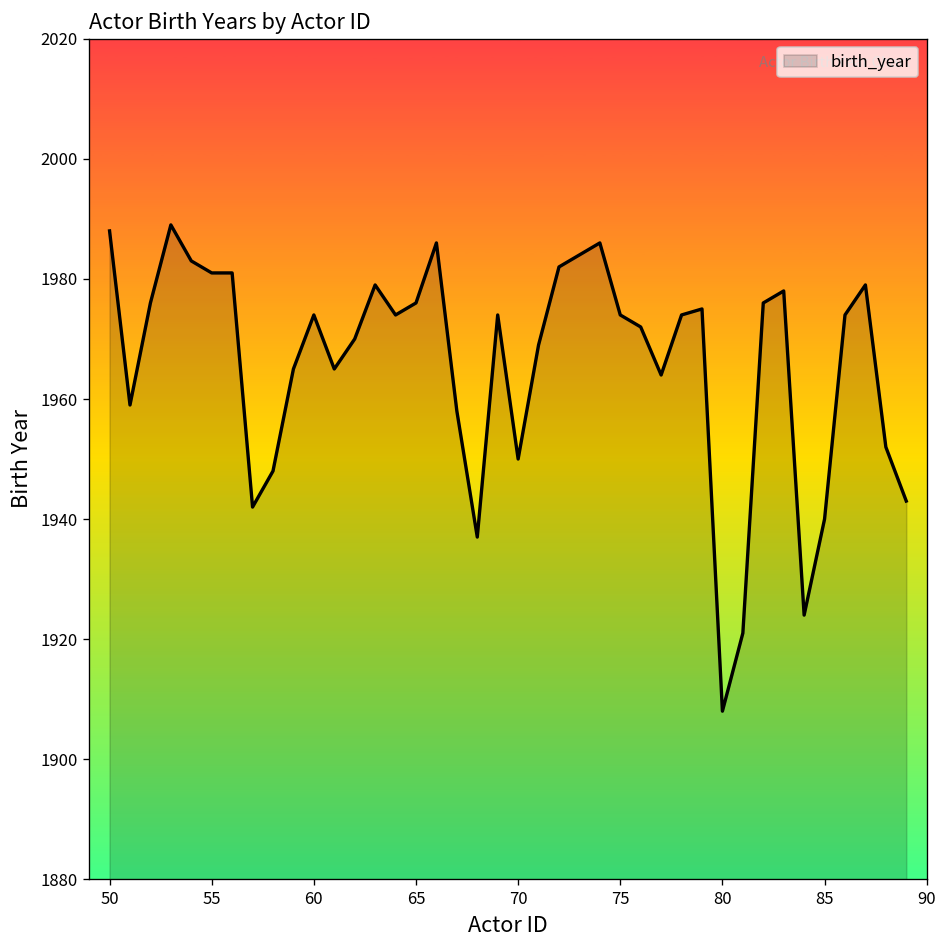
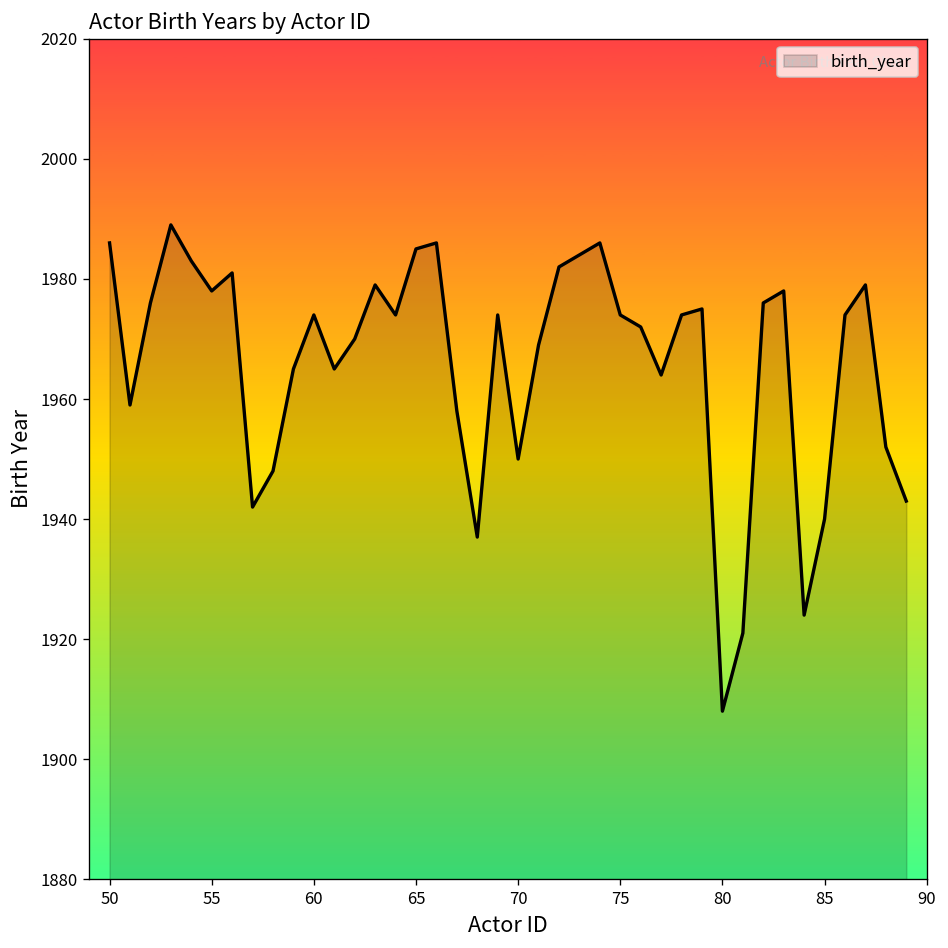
50: 1988 -> 1986
55: 1981 -> 1978
65: 1976 -> 1985
